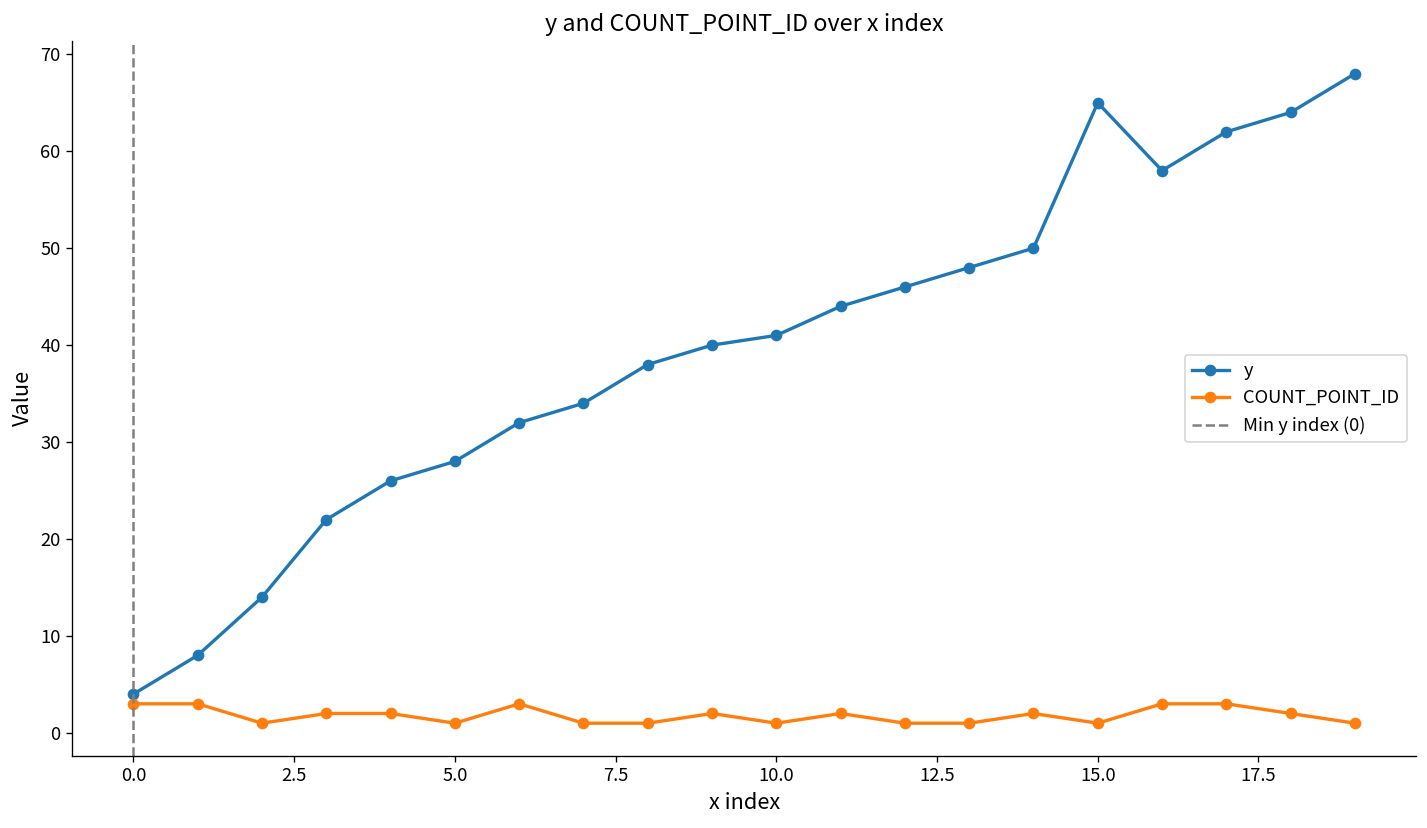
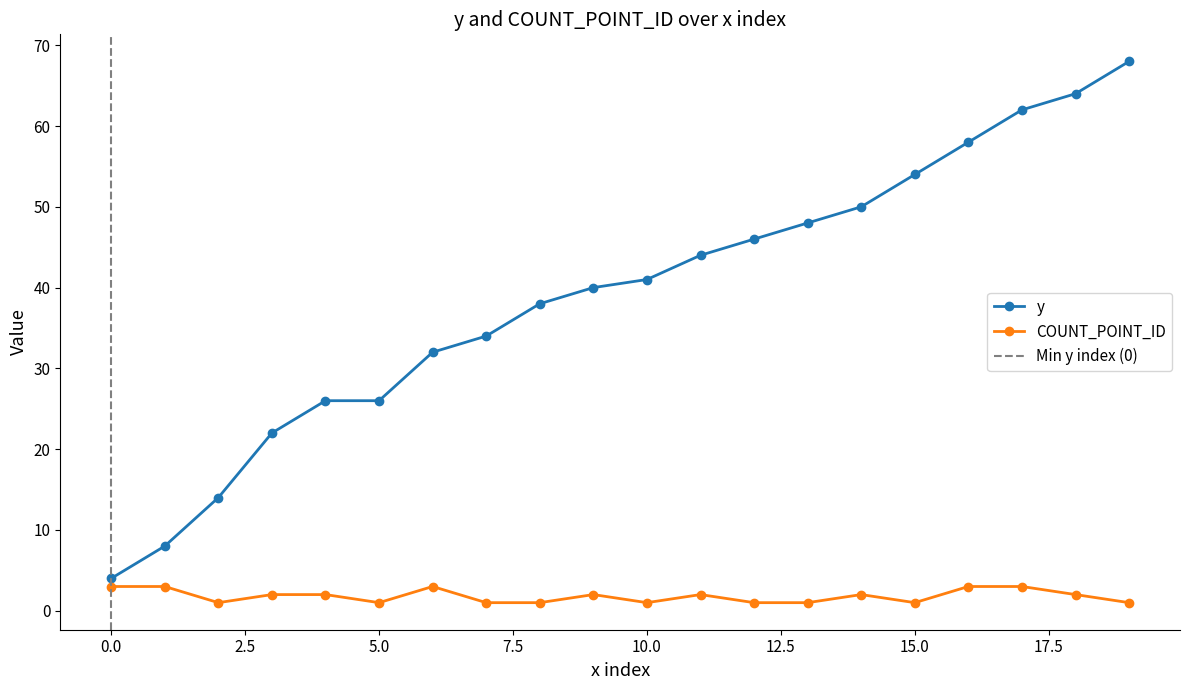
y, 5.0: 28 -> 26
y, 15.0: 65 -> 54
